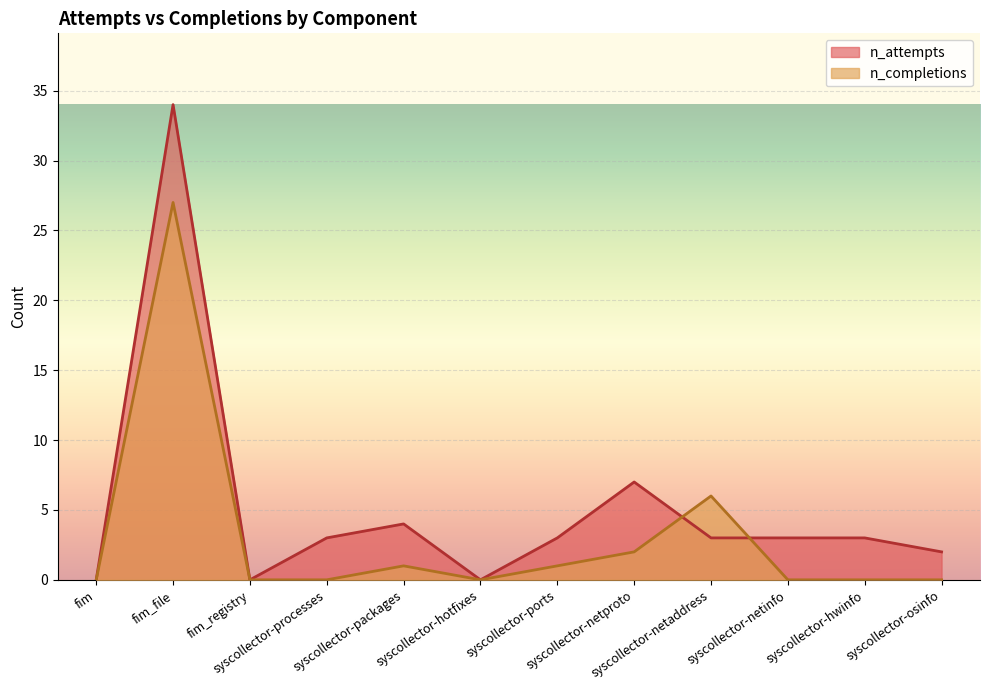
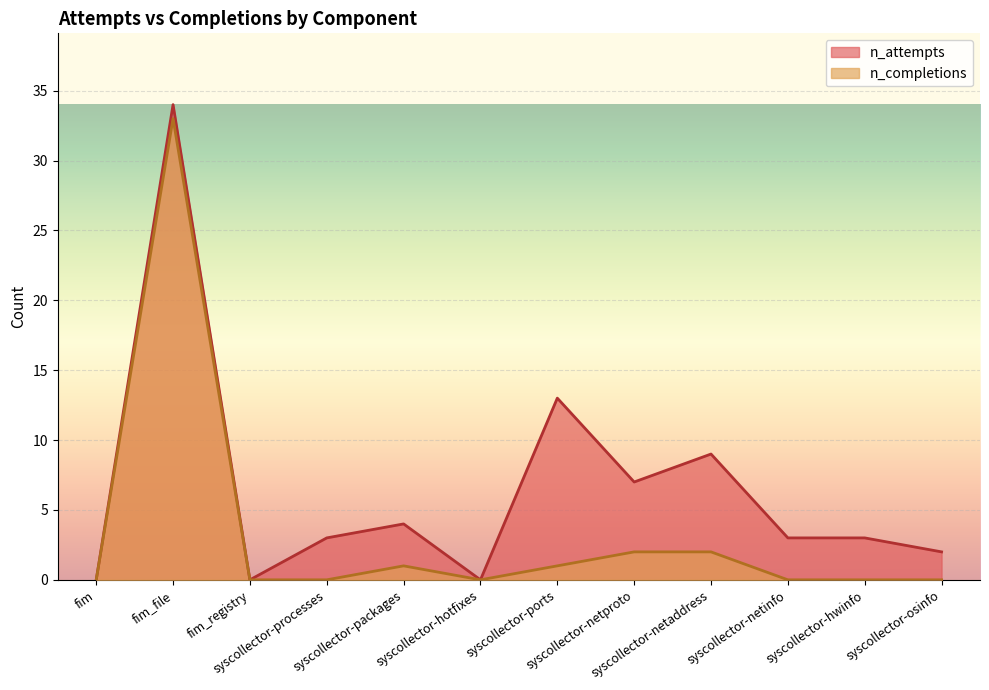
n_completions, fim_file: 27 -> 33
n_attempts, syscollector-ports: 3 -> 13
n_attempts, syscollector-netaddress: 3 -> 9
n_completions, syscollector-netaddress: 6 -> 2
